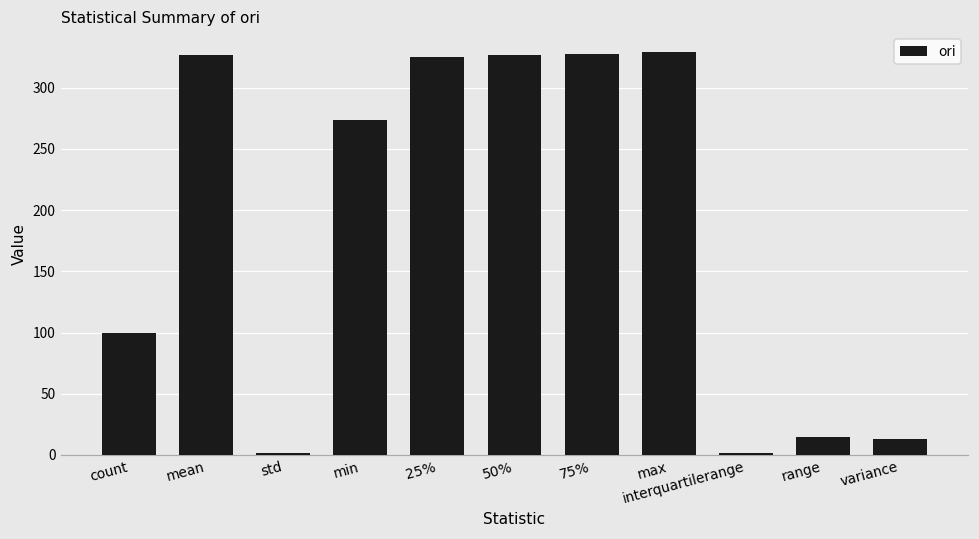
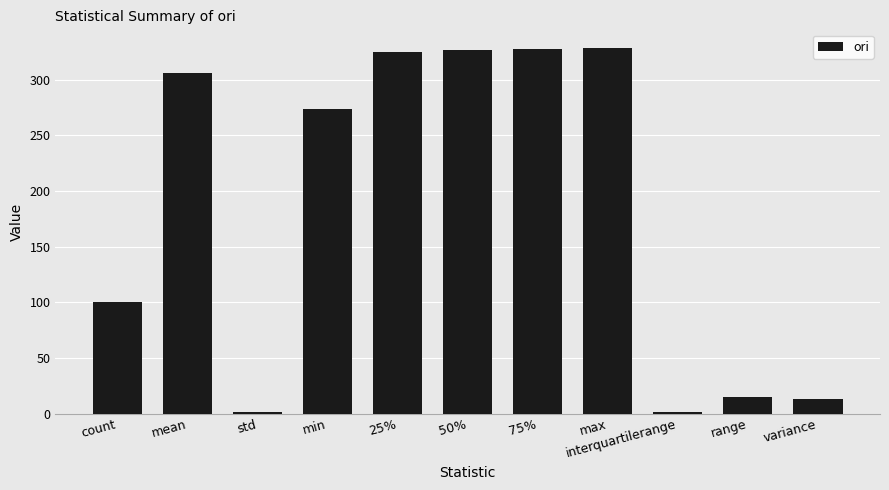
mean: 326 -> 306
